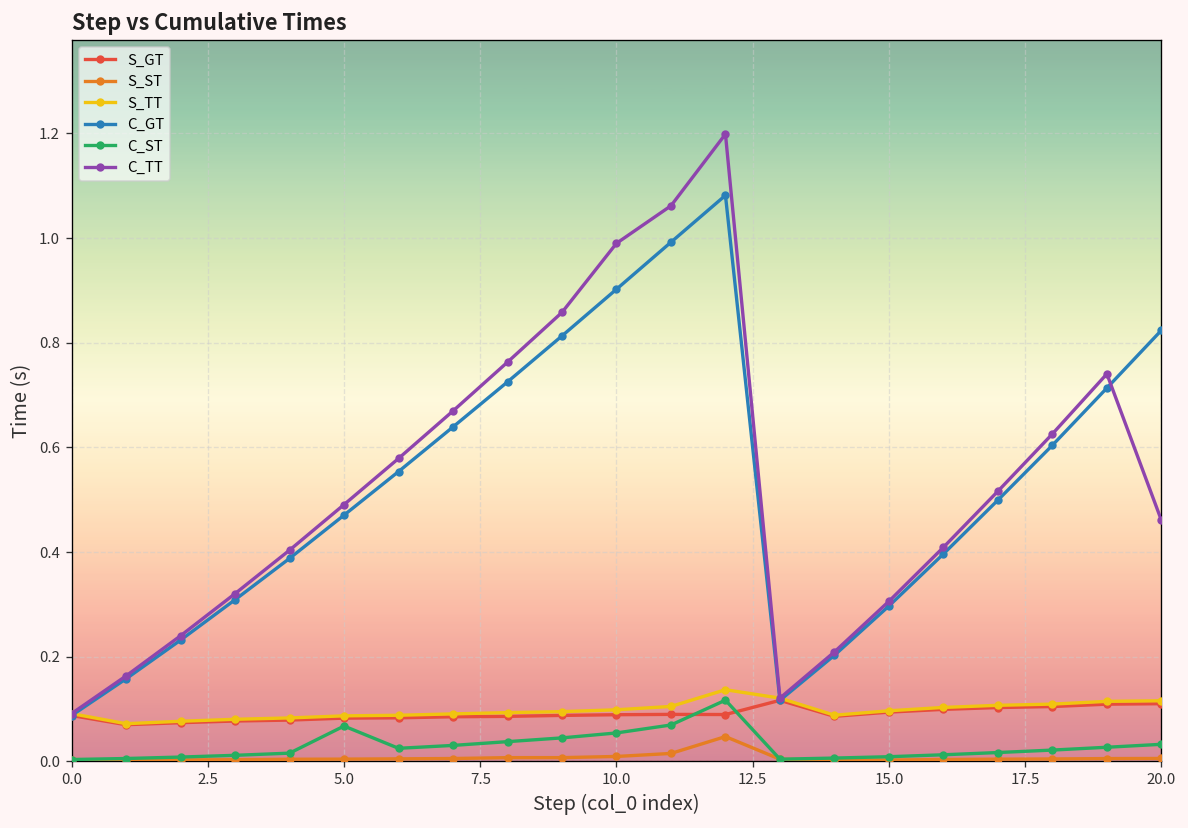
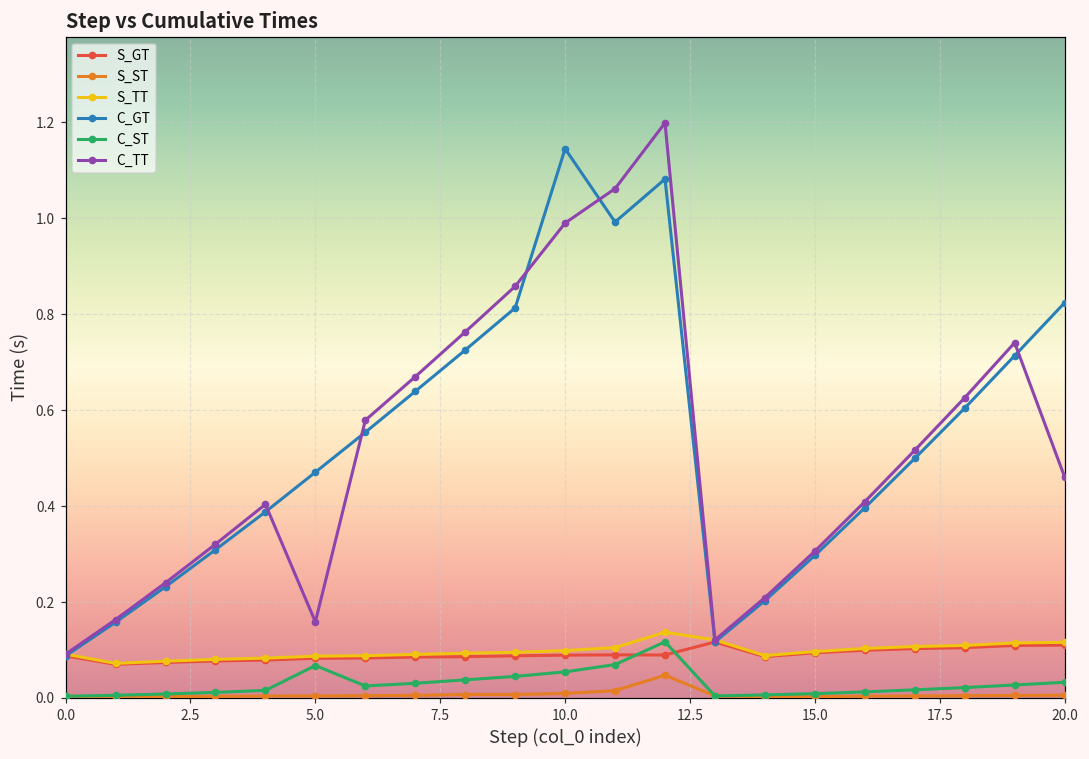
C_TT, 5.0: 0.49 -> 0.16
C_GT, 10.0: 0.90 -> 1.14
